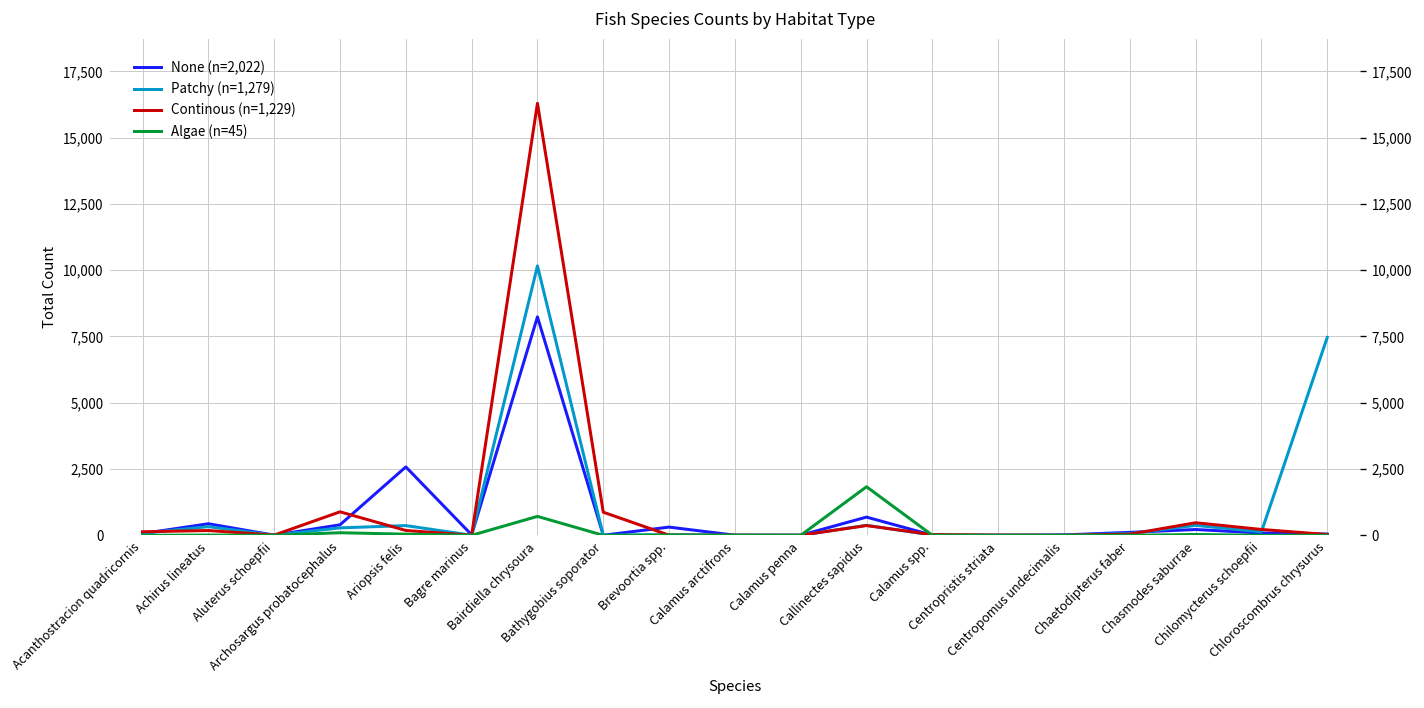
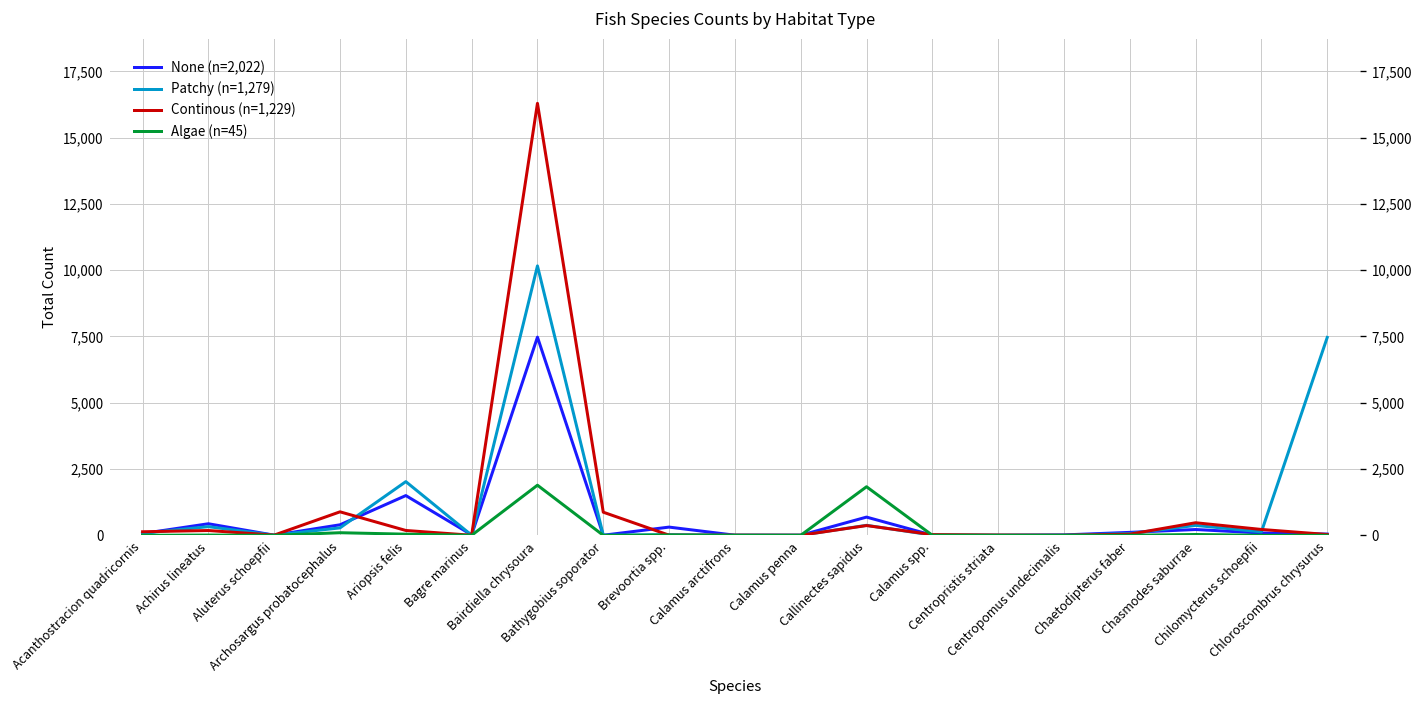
None (n=2,022), Ariopsis felis: 2,600 -> 1,500
Patchy (n=1,279), Ariopsis felis: 400 -> 2,000
None (n=2,022), Bairdiella chrysoura: 8,200 -> 7,500
Algae (n=45), Bairdiella chrysoura: 700 -> 1,900
